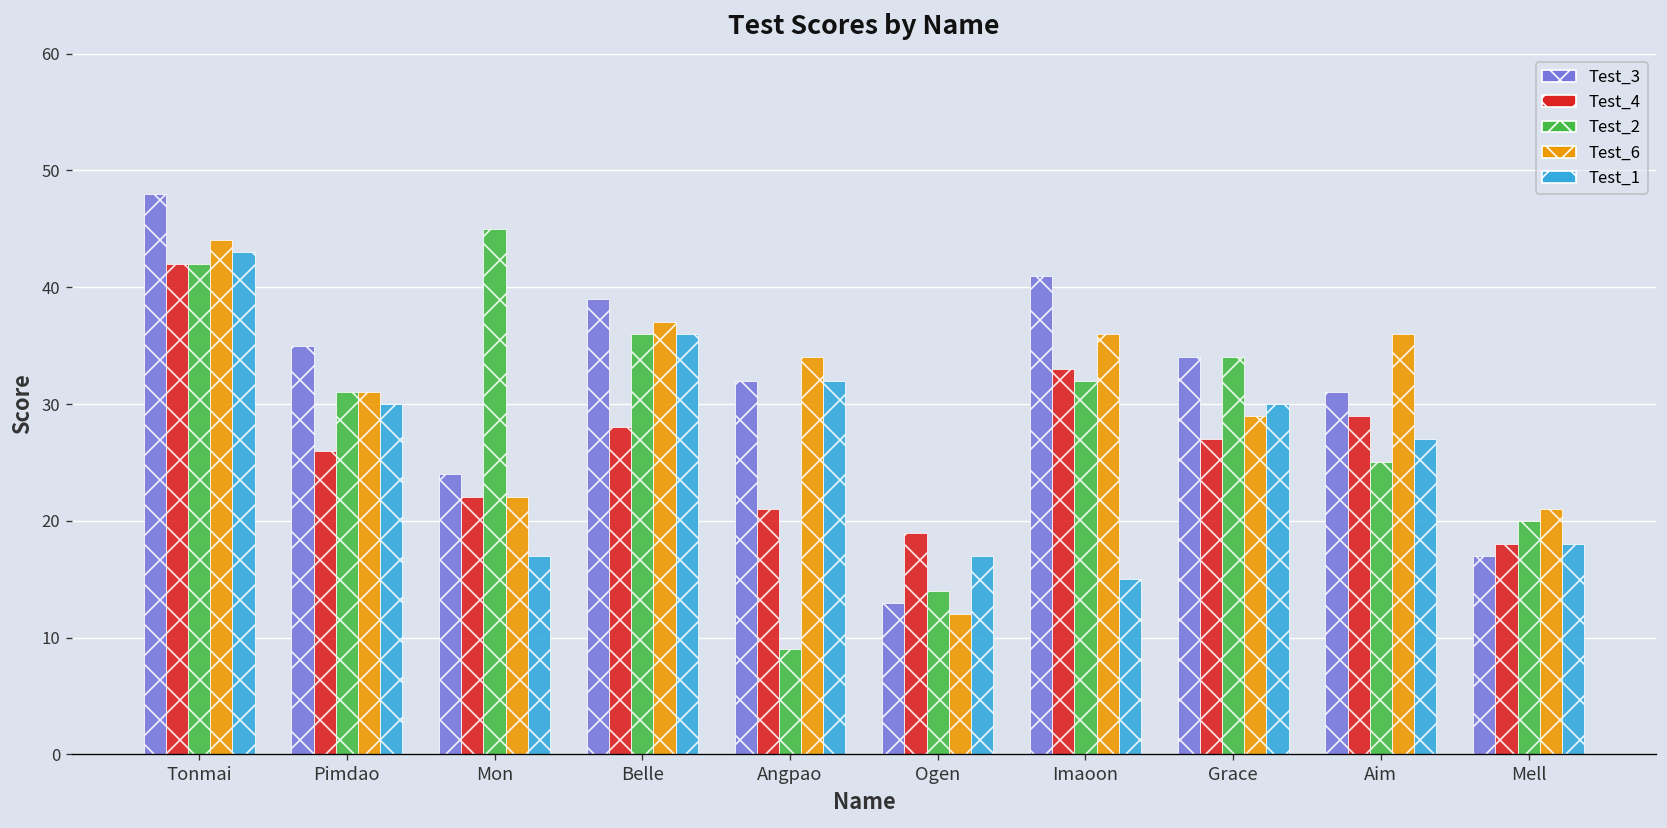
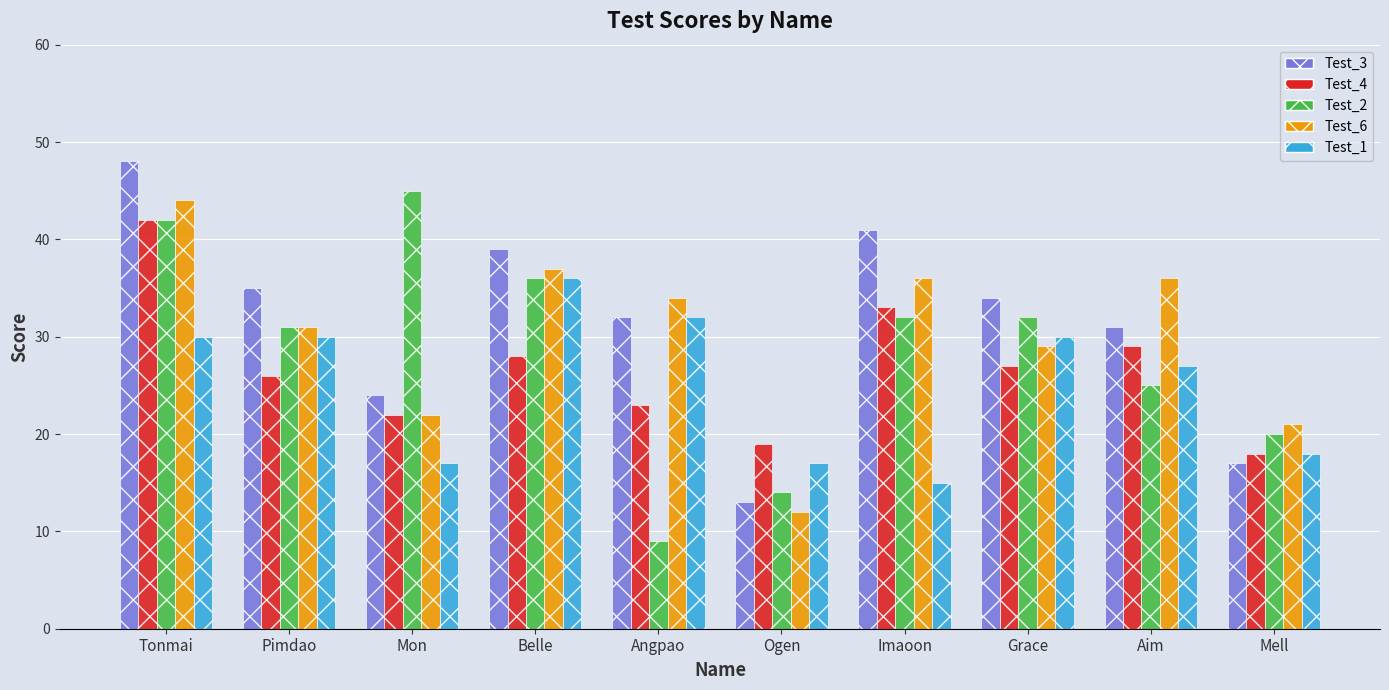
Test_1, Tonmai: 43 -> 30
Test_4, Angpao: 21 -> 23
Test_2, Grace: 34 -> 32
